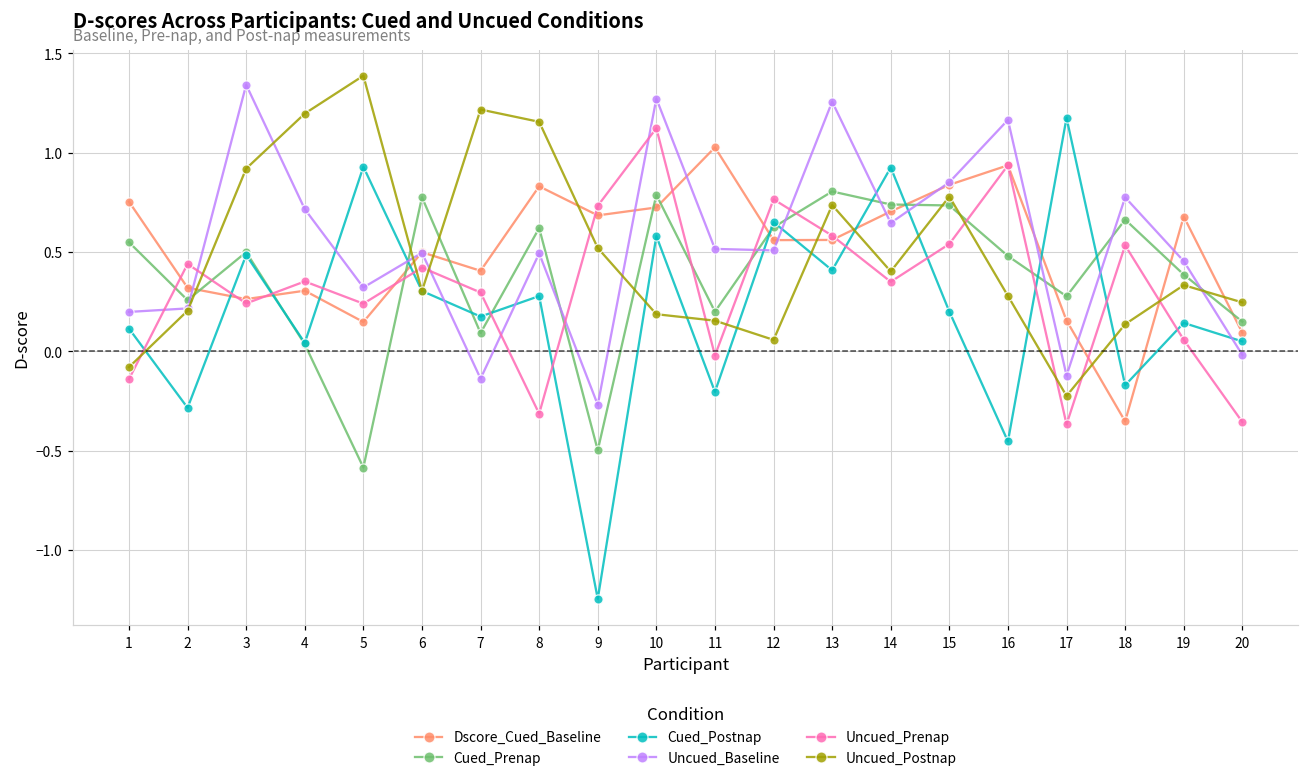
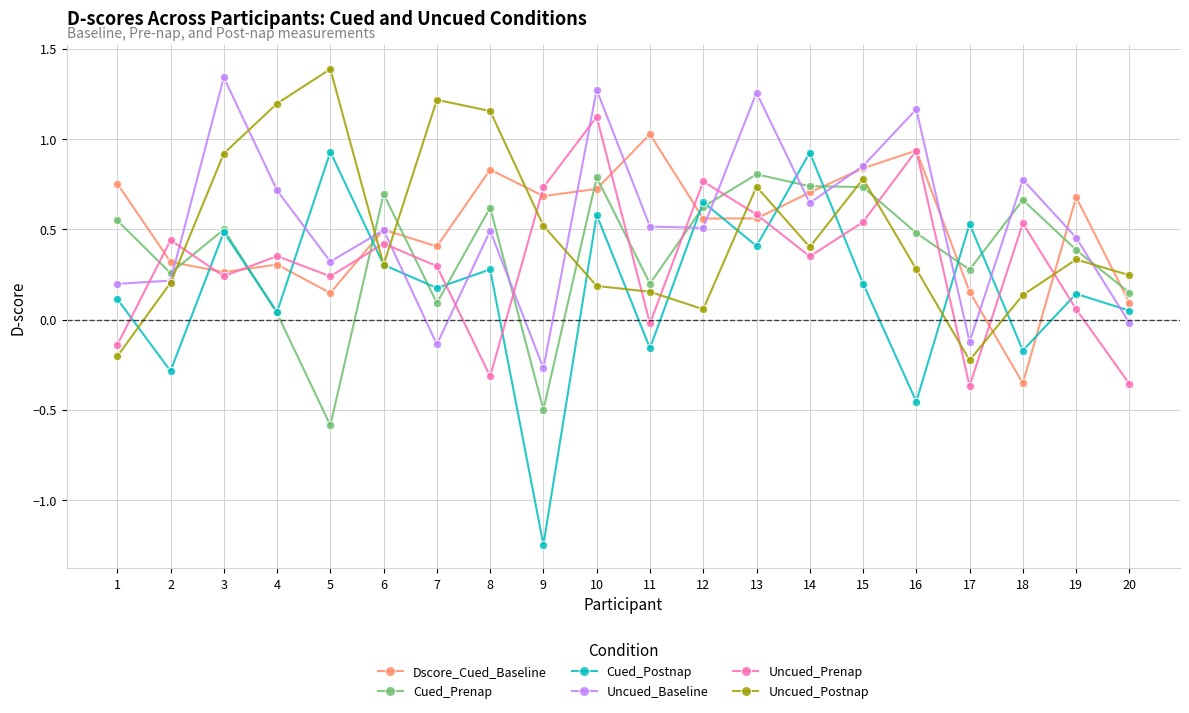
Uncued_Postnap, 1: -0.08 -> -0.20
Cued_Prenap, 6: 0.78 -> 0.70
Cued_Postnap, 11: -0.20 -> -0.16
Cued_Postnap, 17: 1.17 -> 0.53
